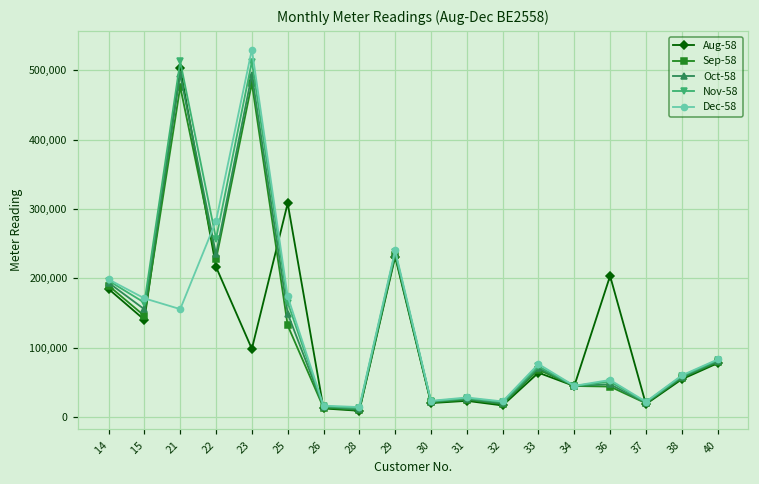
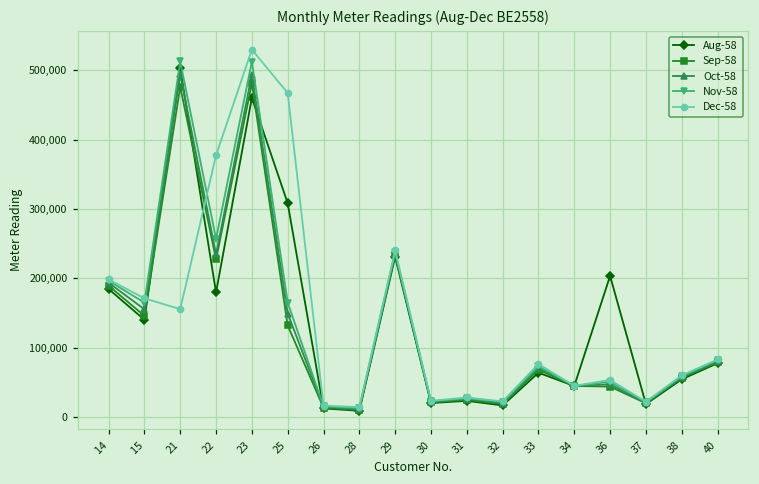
Aug-58, 22: 220,000 -> 180,000
Dec-58, 22: 280,000 -> 380,000
Aug-58, 23: 100,000 -> 460,000
Dec-58, 25: 170,000 -> 470,000
